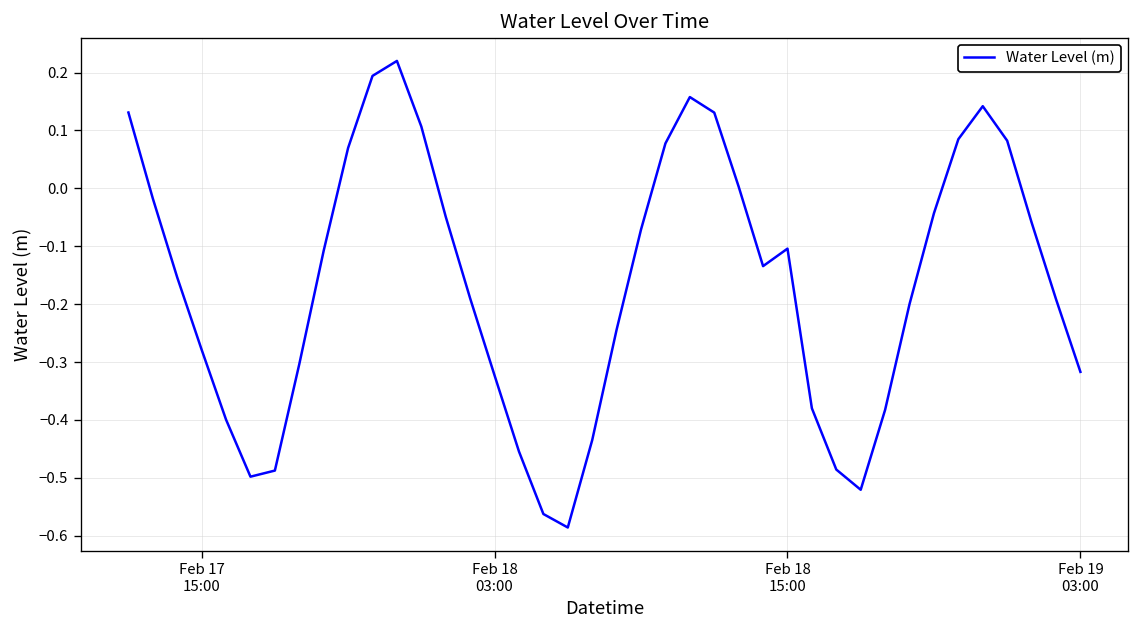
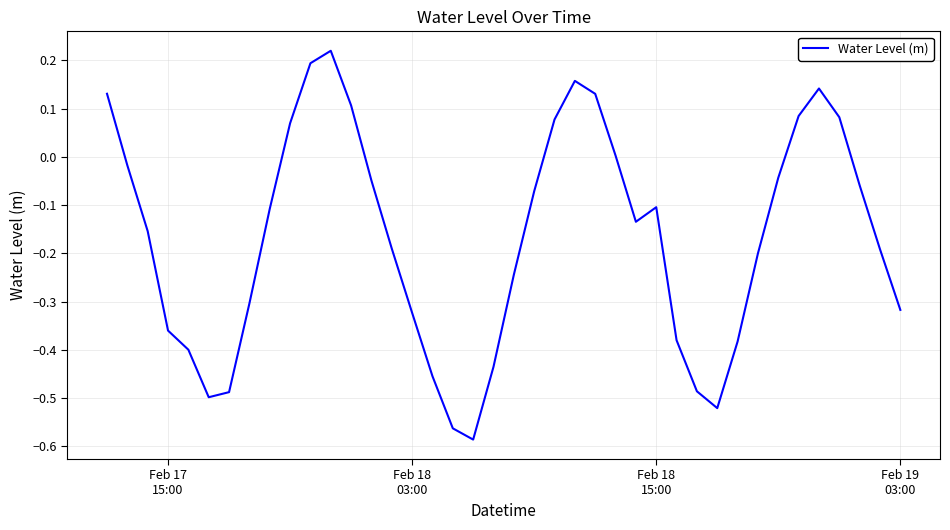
Feb 17 15:00: -0.28 -> -0.36
